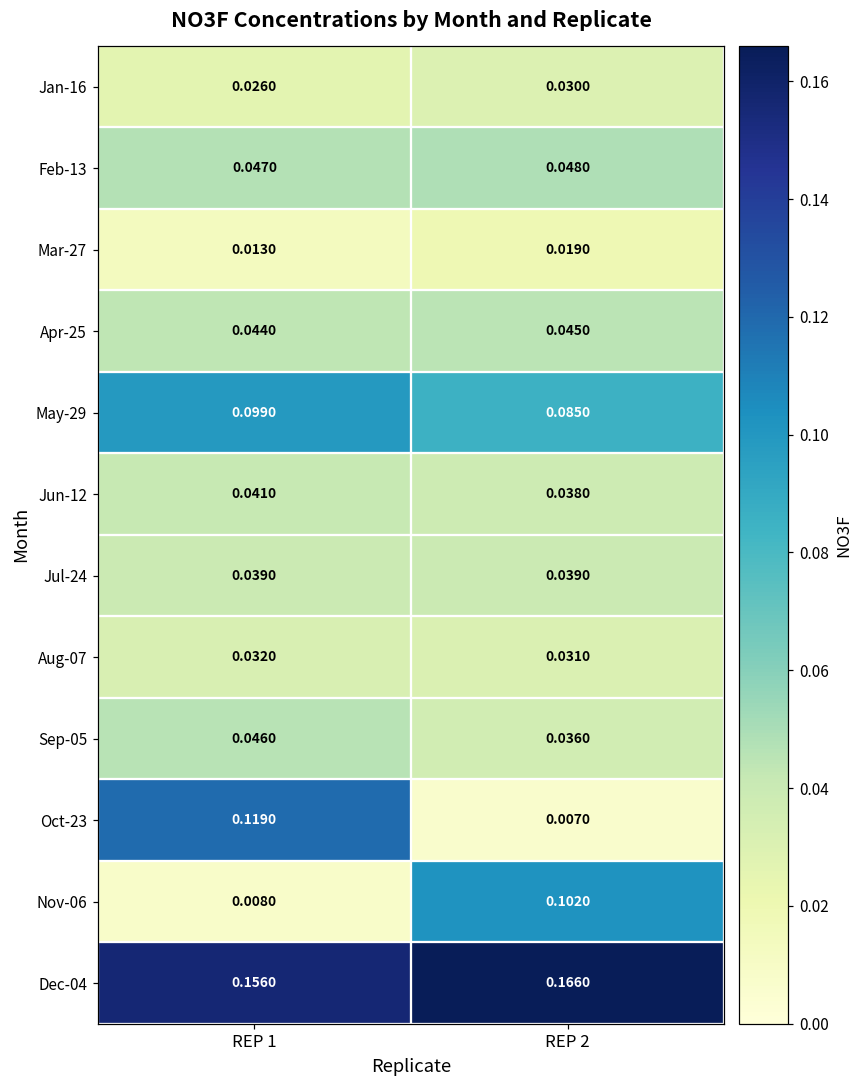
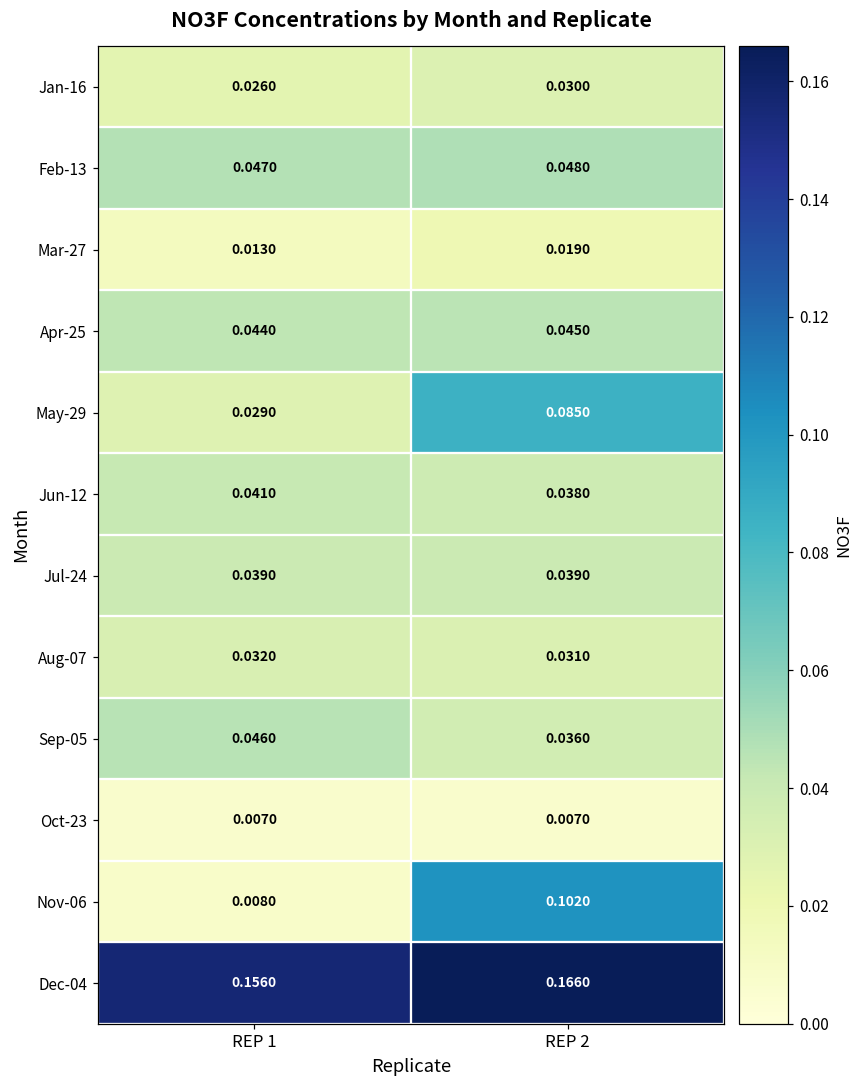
May-29, REP 1: 0.0990 -> 0.0290
Oct-23, REP 1: 0.1190 -> 0.0070
